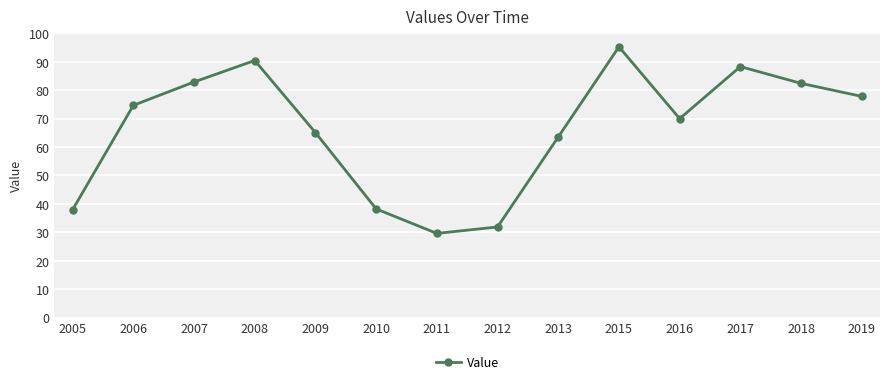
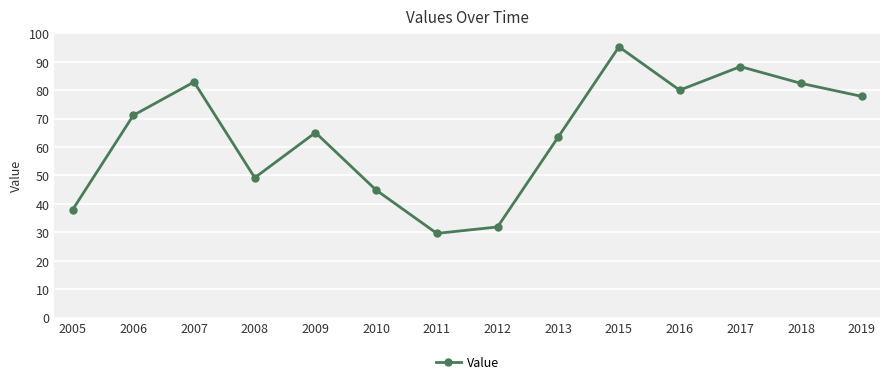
2006: 75 -> 71
2008: 90 -> 49
2010: 38 -> 45
2016: 70 -> 80
